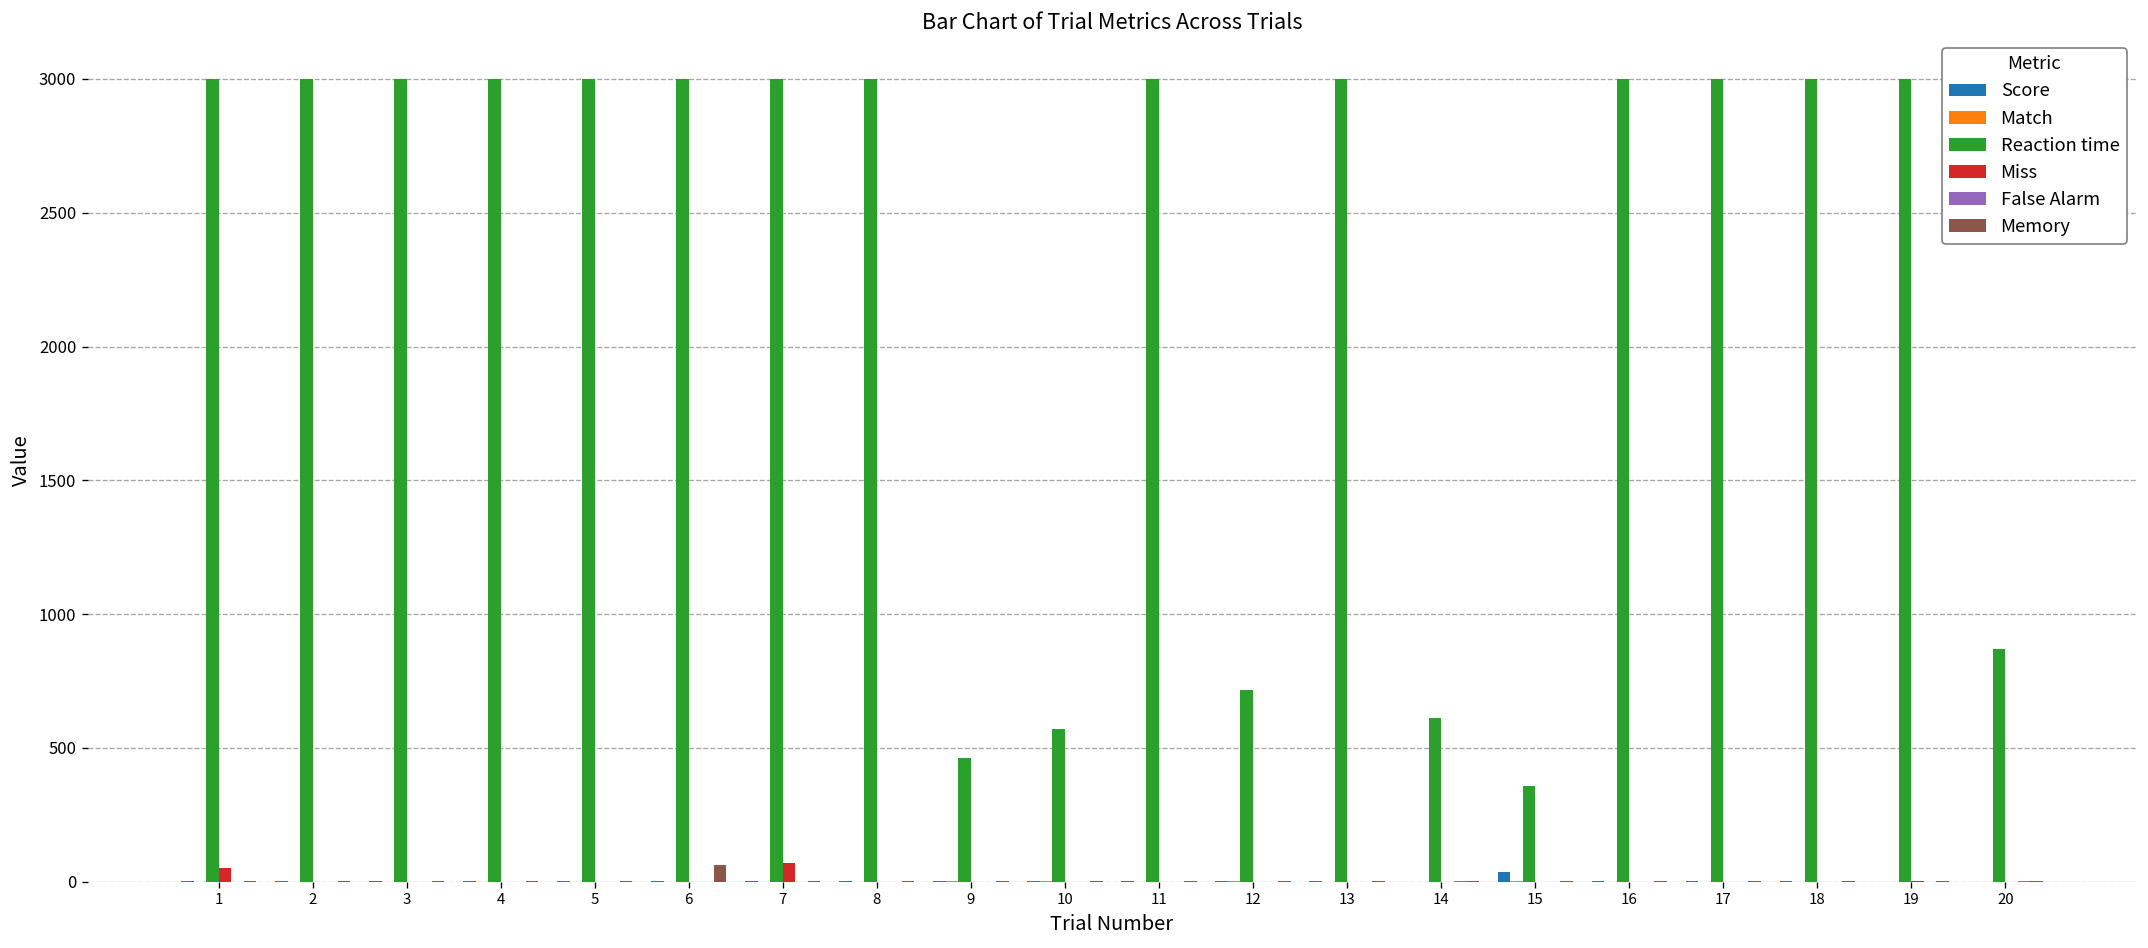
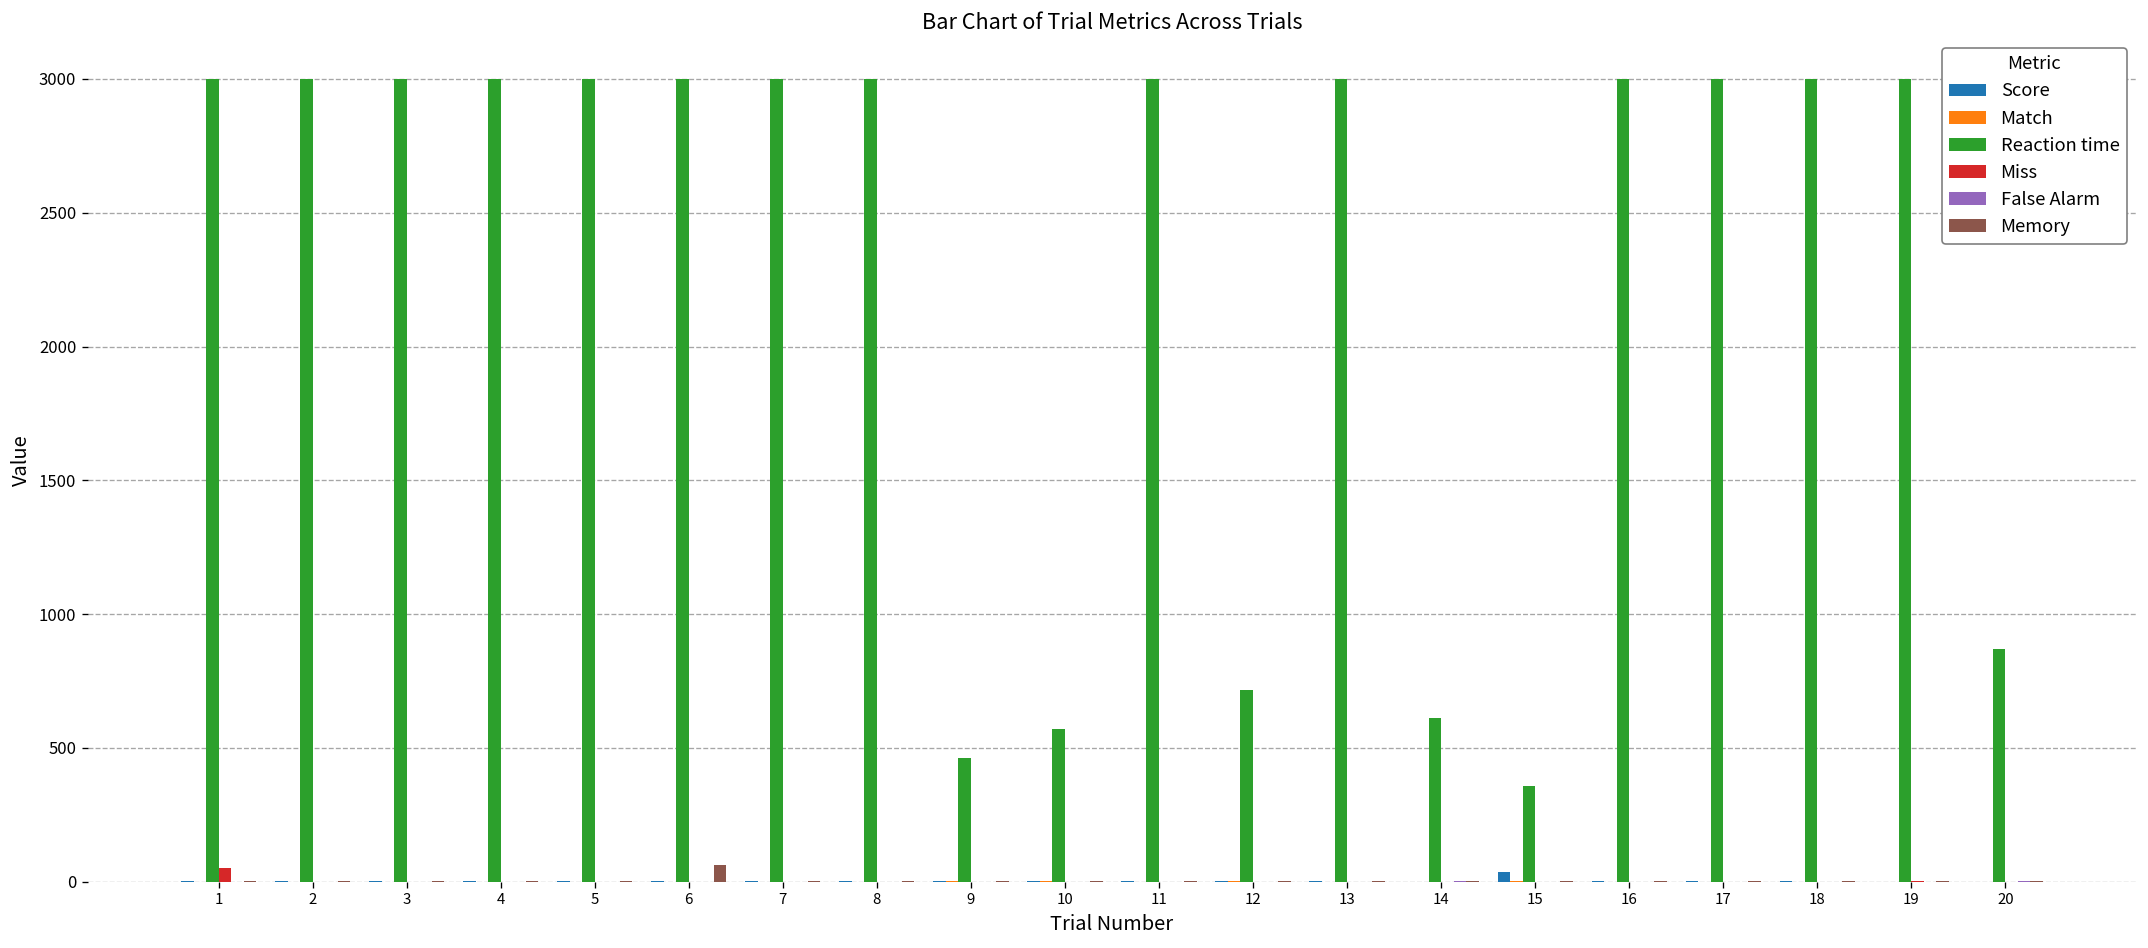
Miss, 7: 70 -> 0
